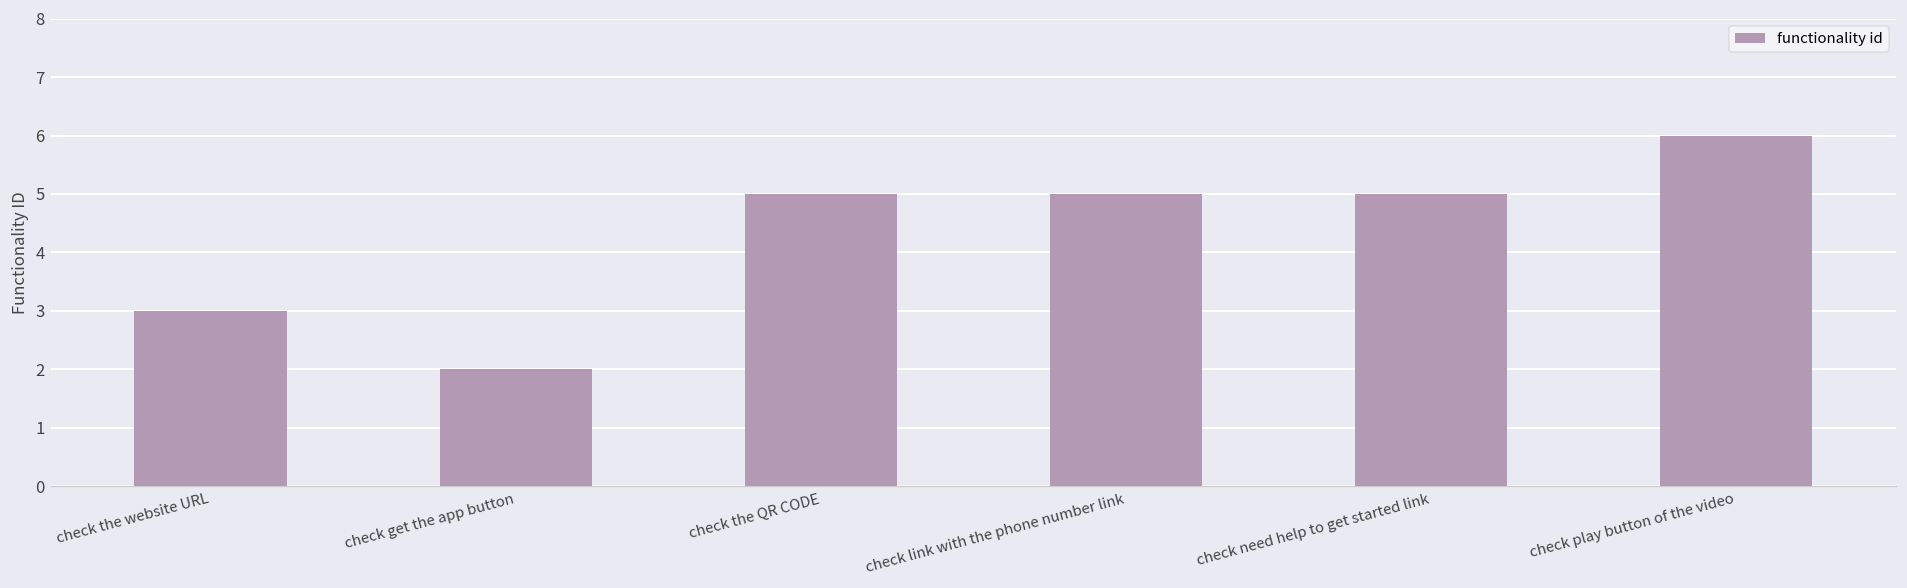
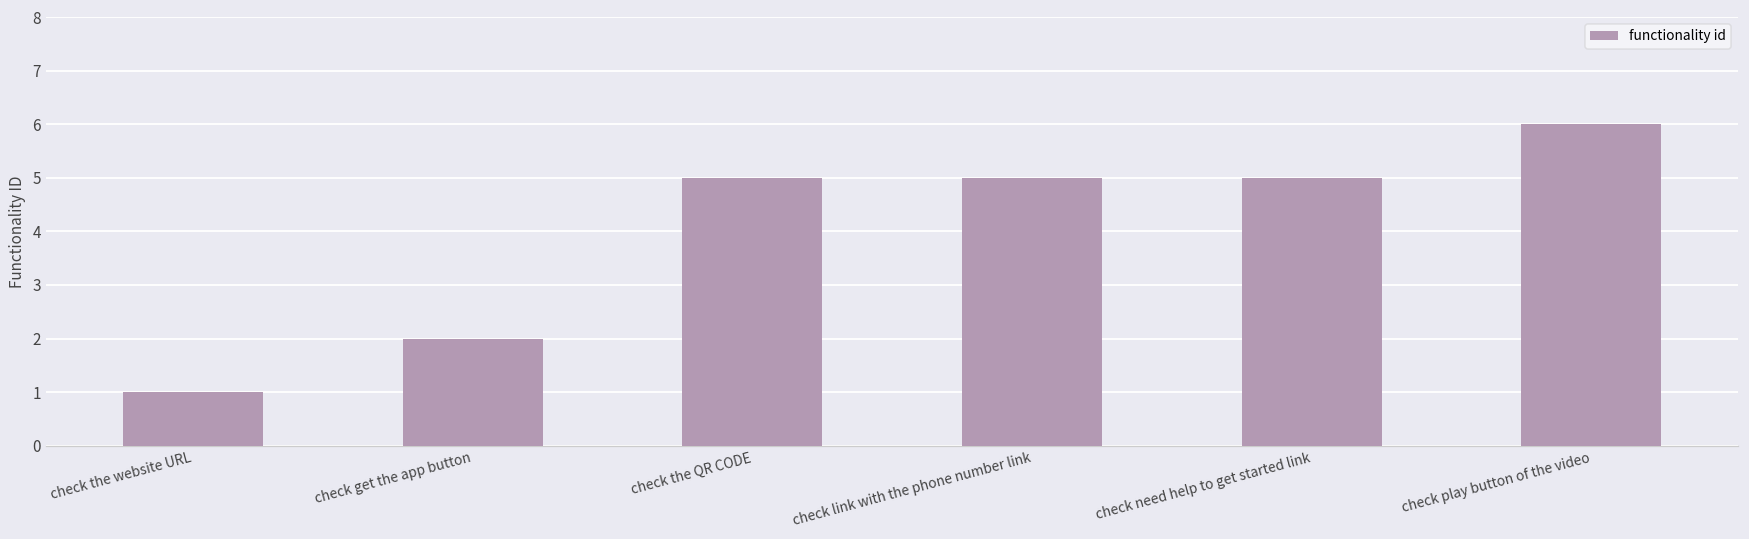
check the website URL: 3 -> 1
